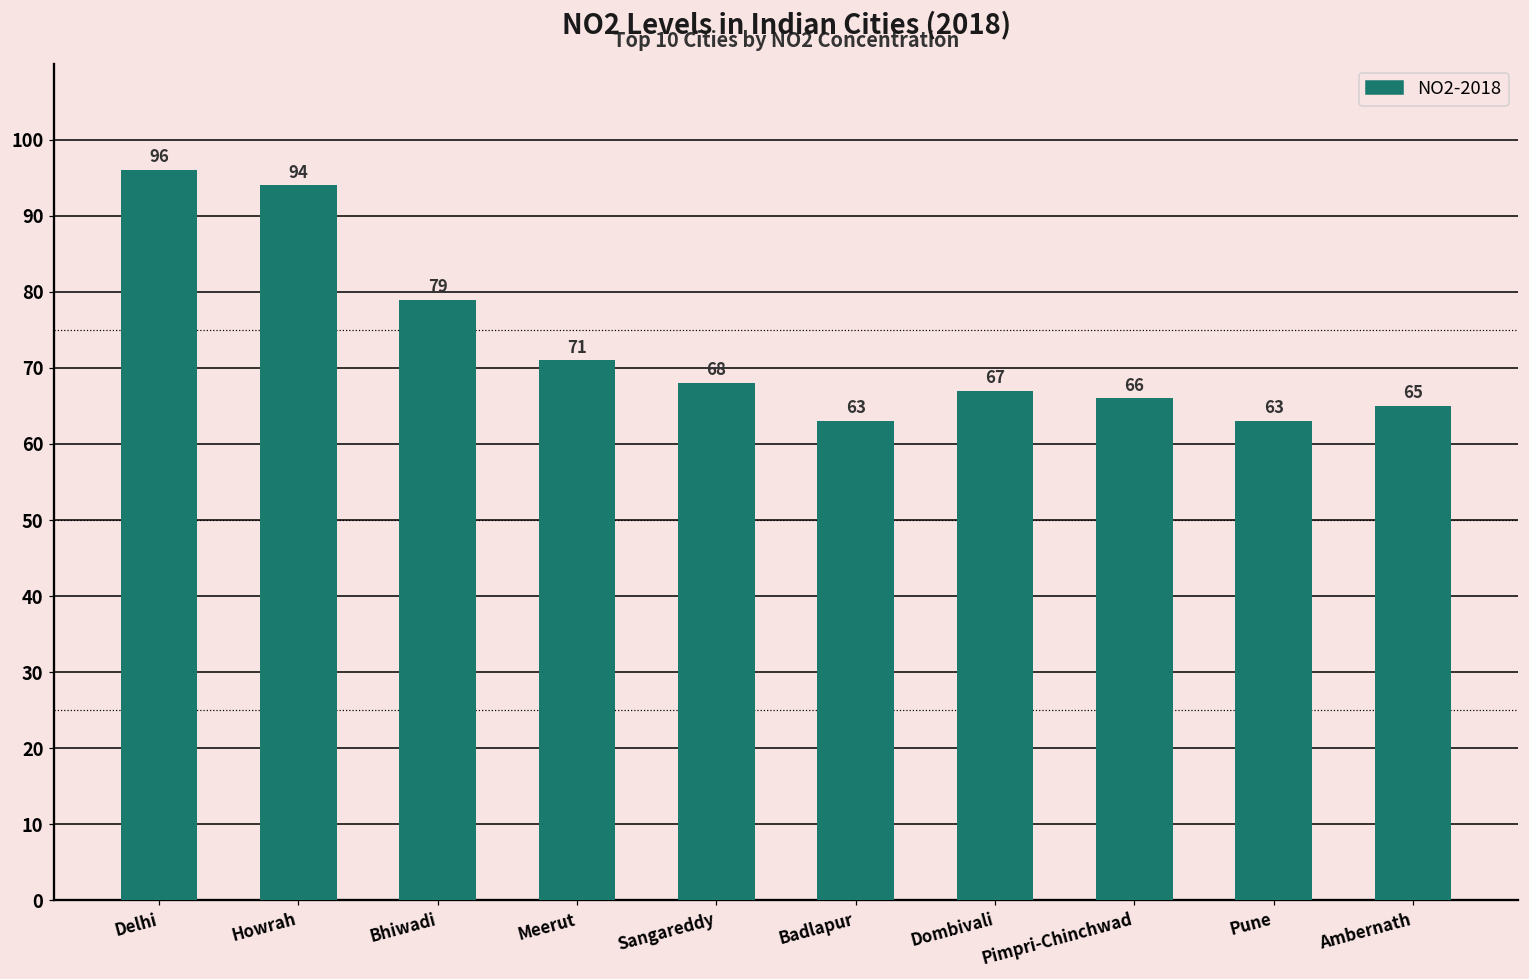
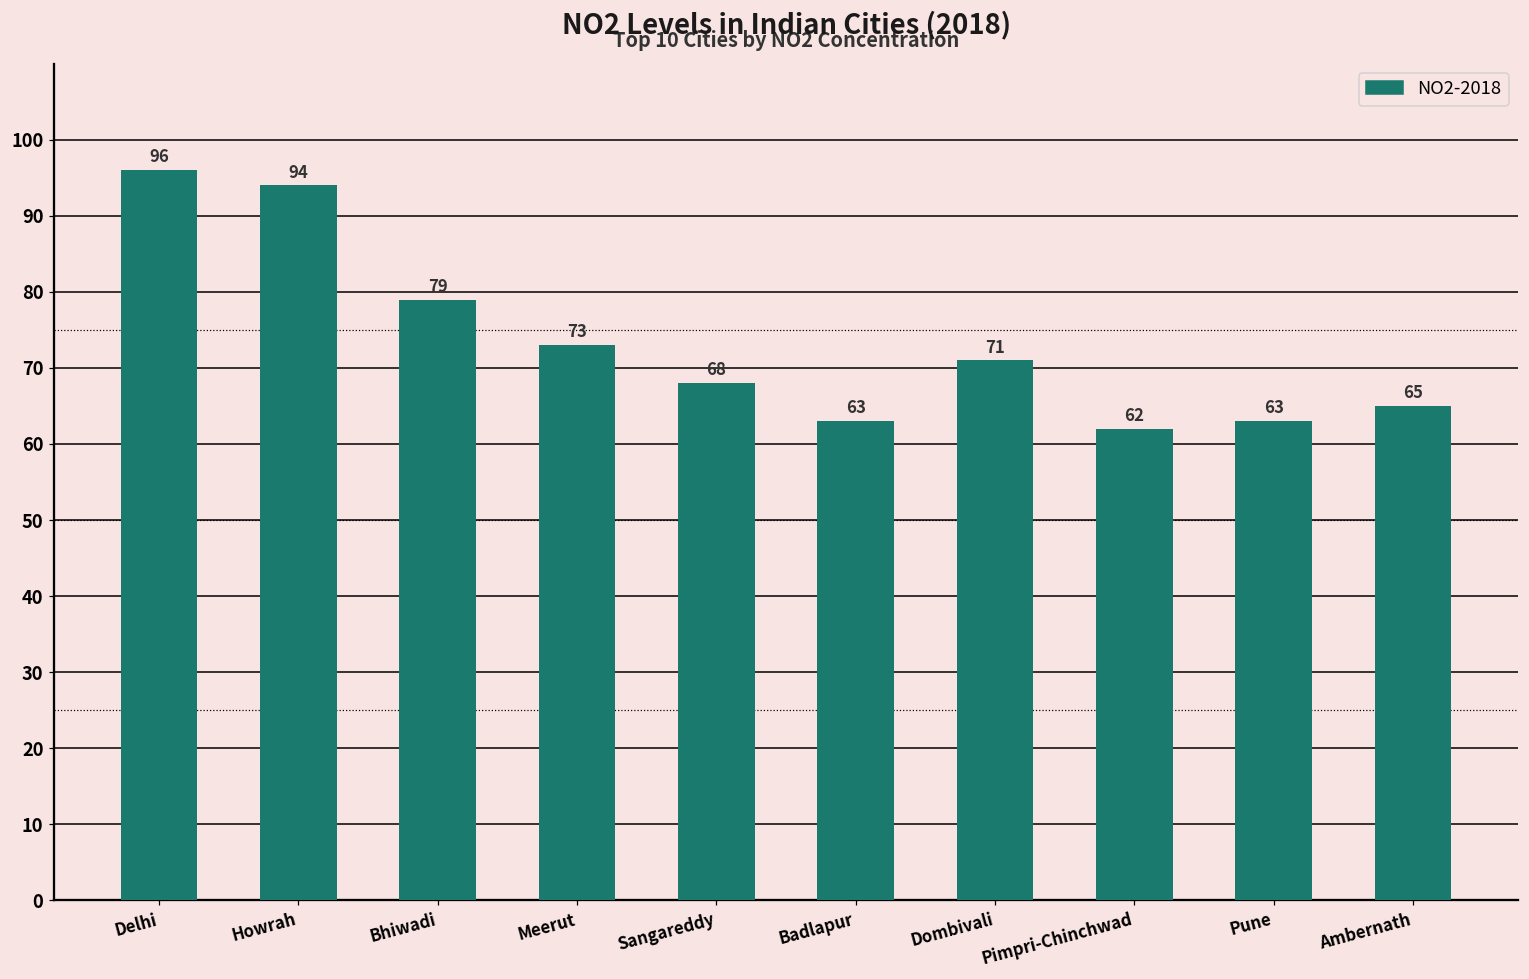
Meerut: 71 -> 73
Dombivali: 67 -> 71
Pimpri-Chinchwad: 66 -> 62
